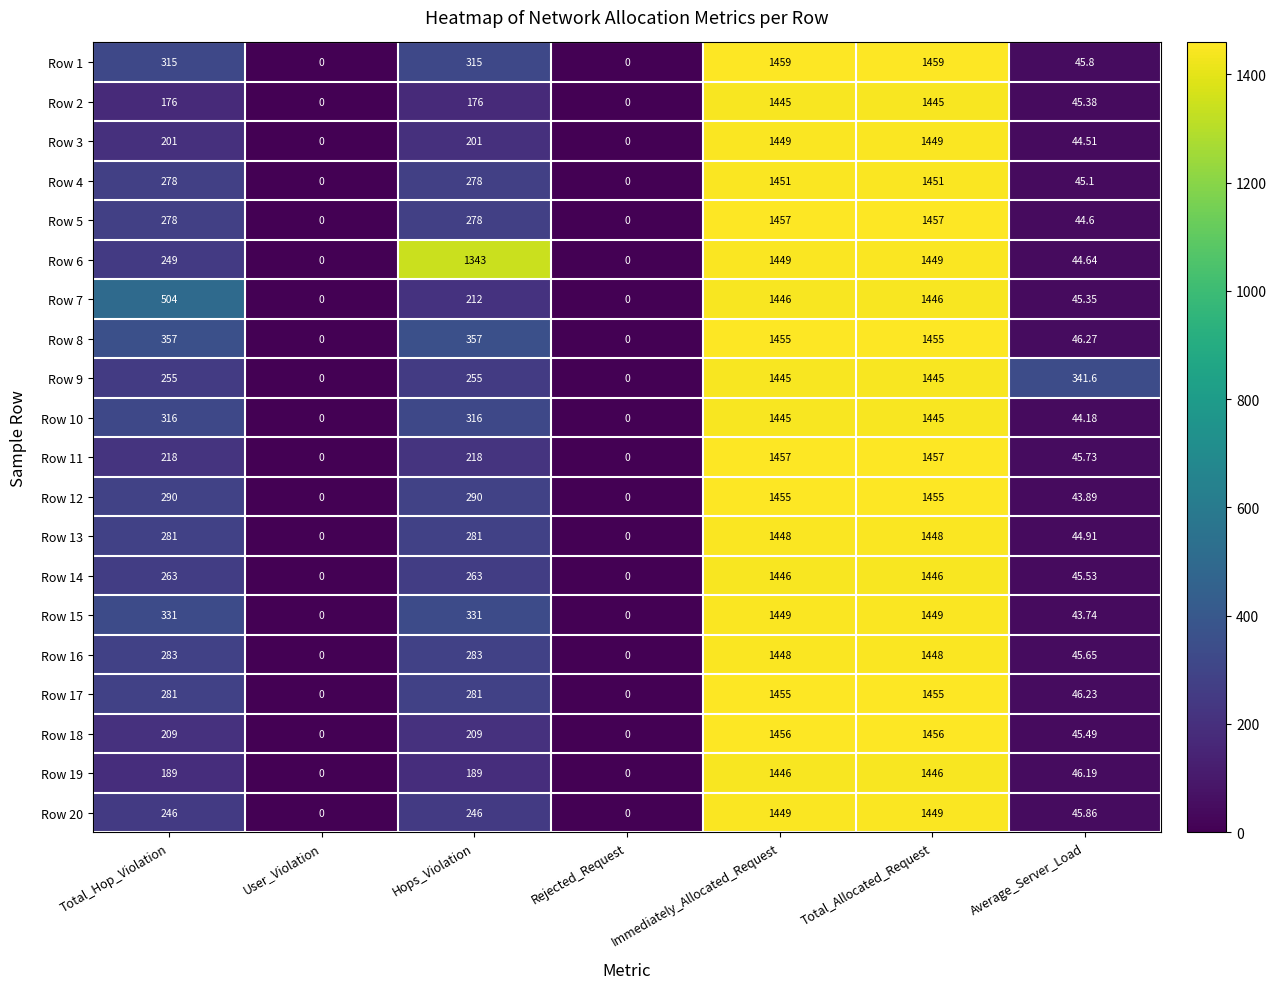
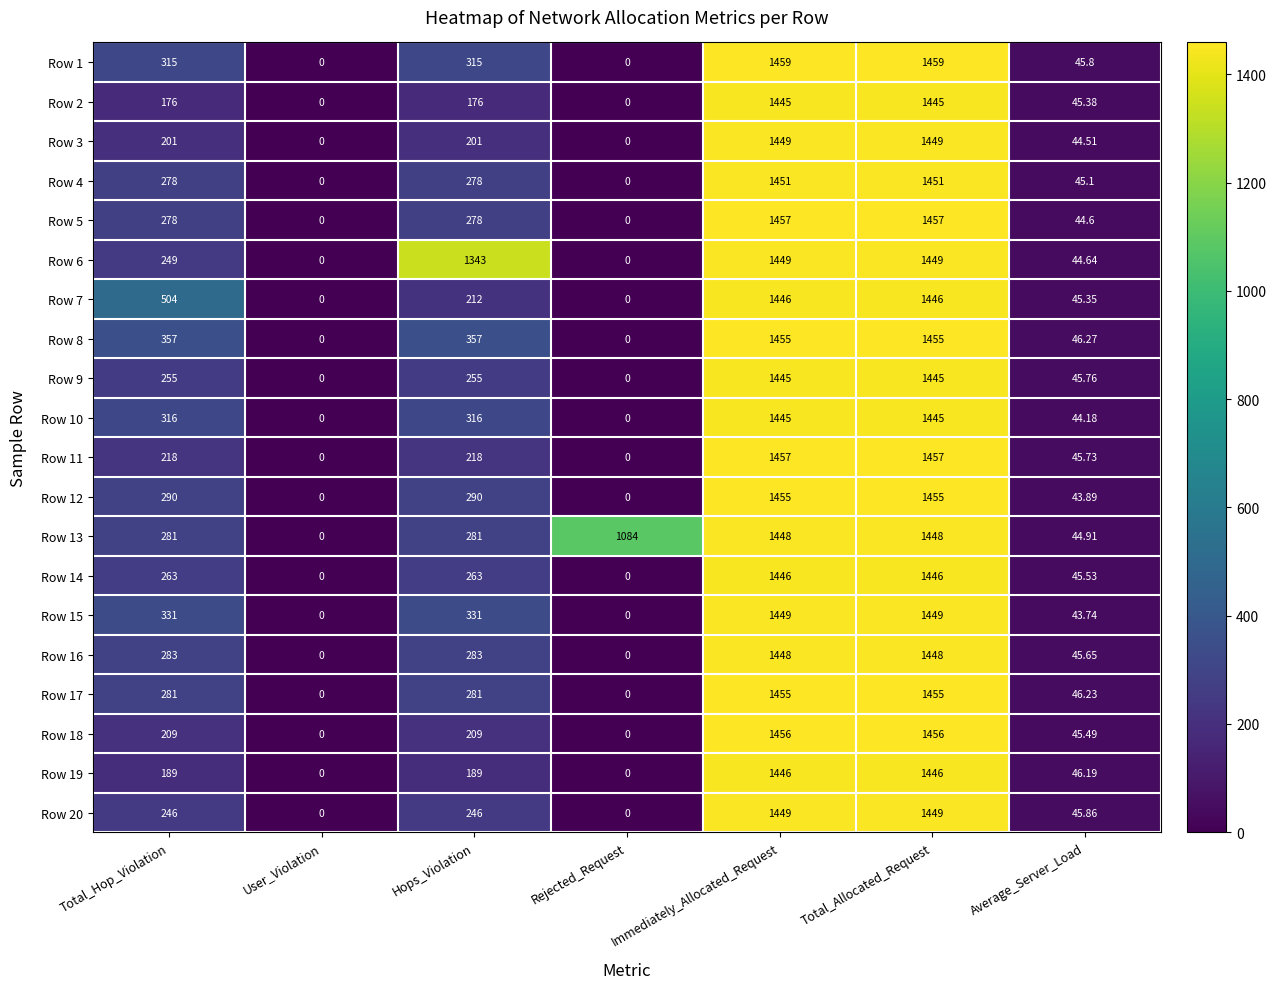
Row 9, Average_Server_Load: 341.6 -> 45.76
Row 13, Rejected_Request: 0 -> 1084
